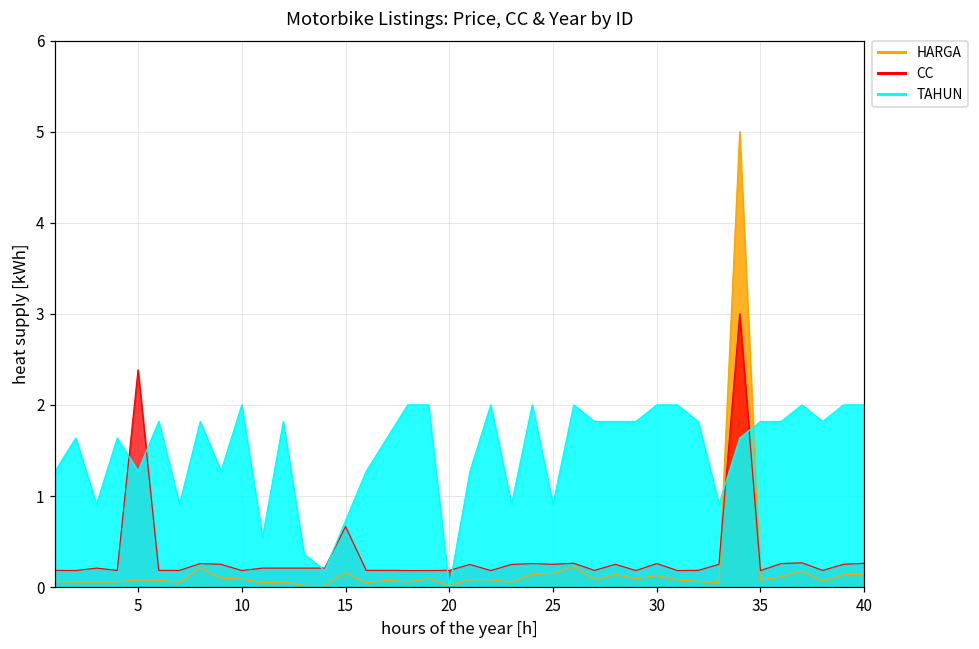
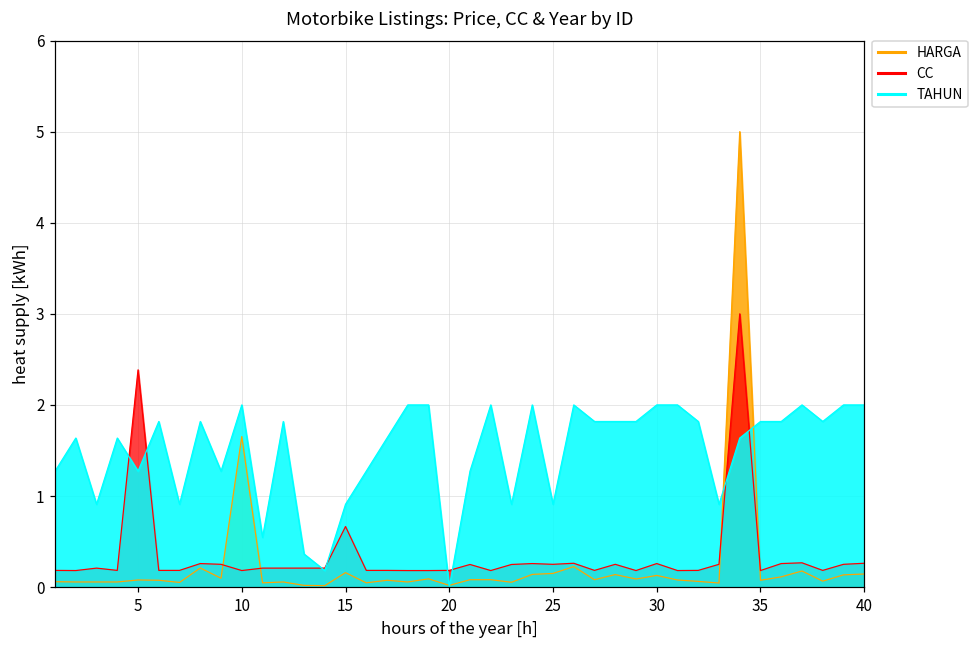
HARGA, 10: 0.1 -> 1.7
TAHUN, 15: 0.7 -> 0.9
